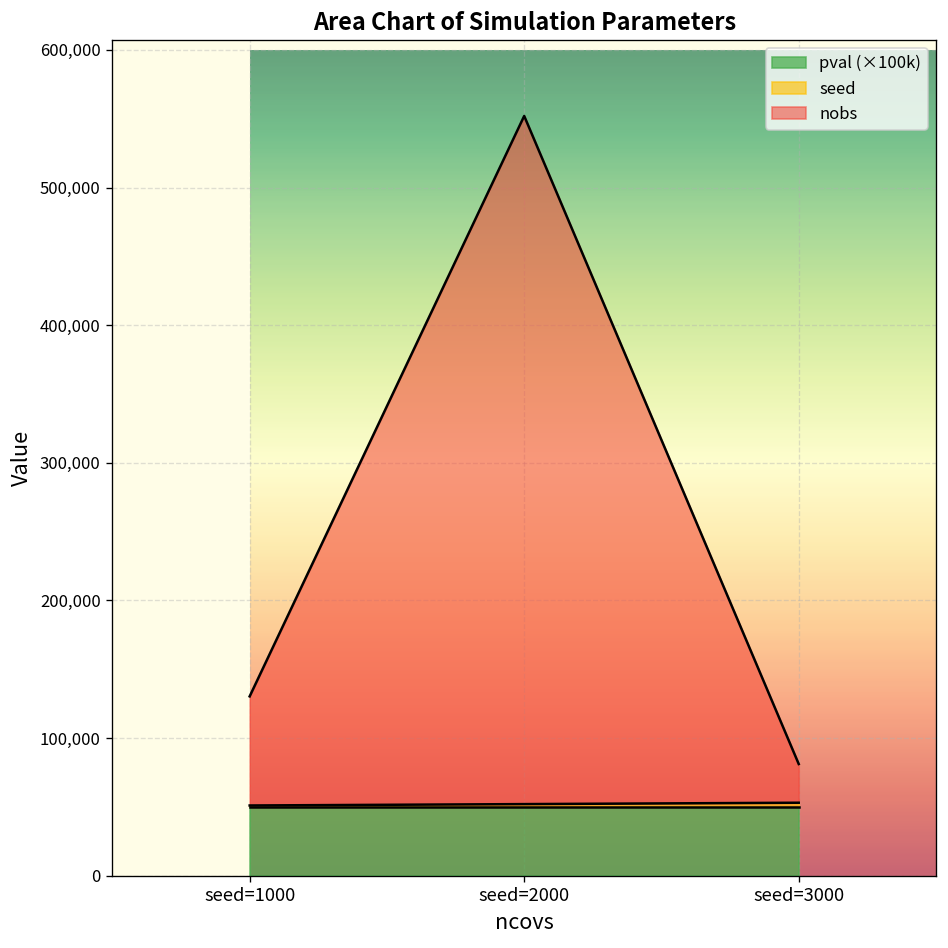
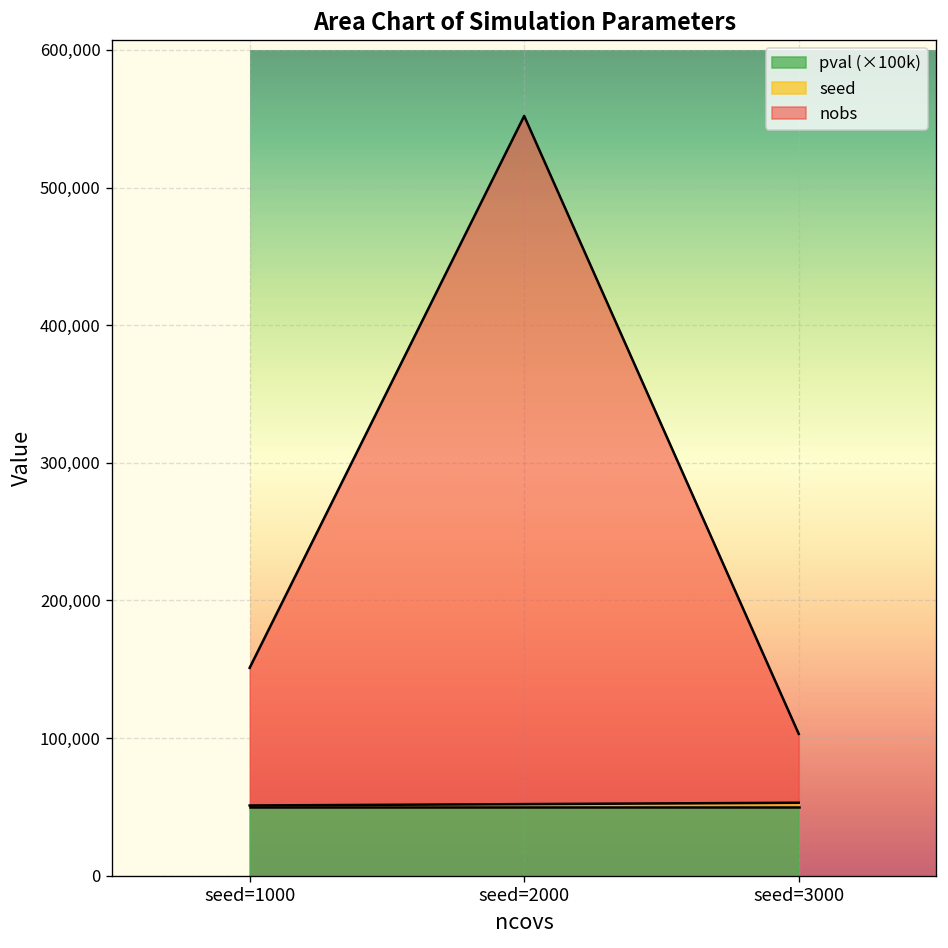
nobs, seed=1000: 79,000 -> 100,000
nobs, seed=3000: 28,000 -> 50,000
